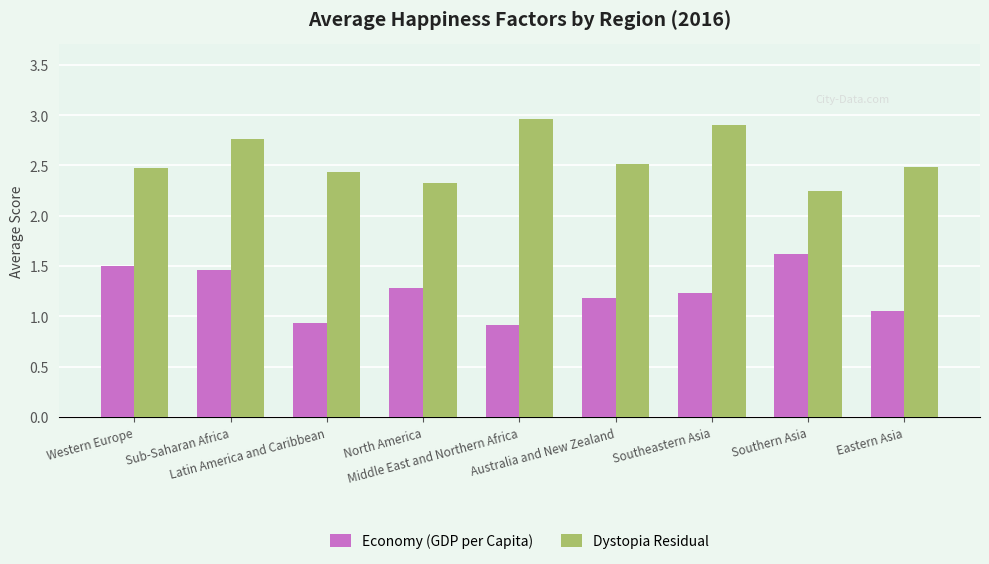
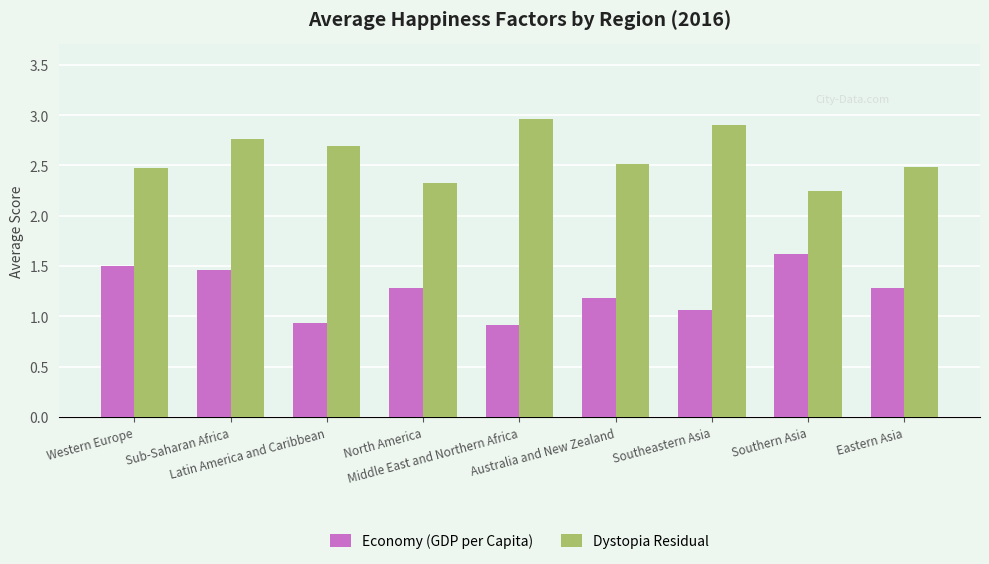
Dystopia Residual, Latin America and Caribbean: 2.44 -> 2.69
Economy (GDP per Capita), Southeastern Asia: 1.23 -> 1.06
Economy (GDP per Capita), Eastern Asia: 1.05 -> 1.28
